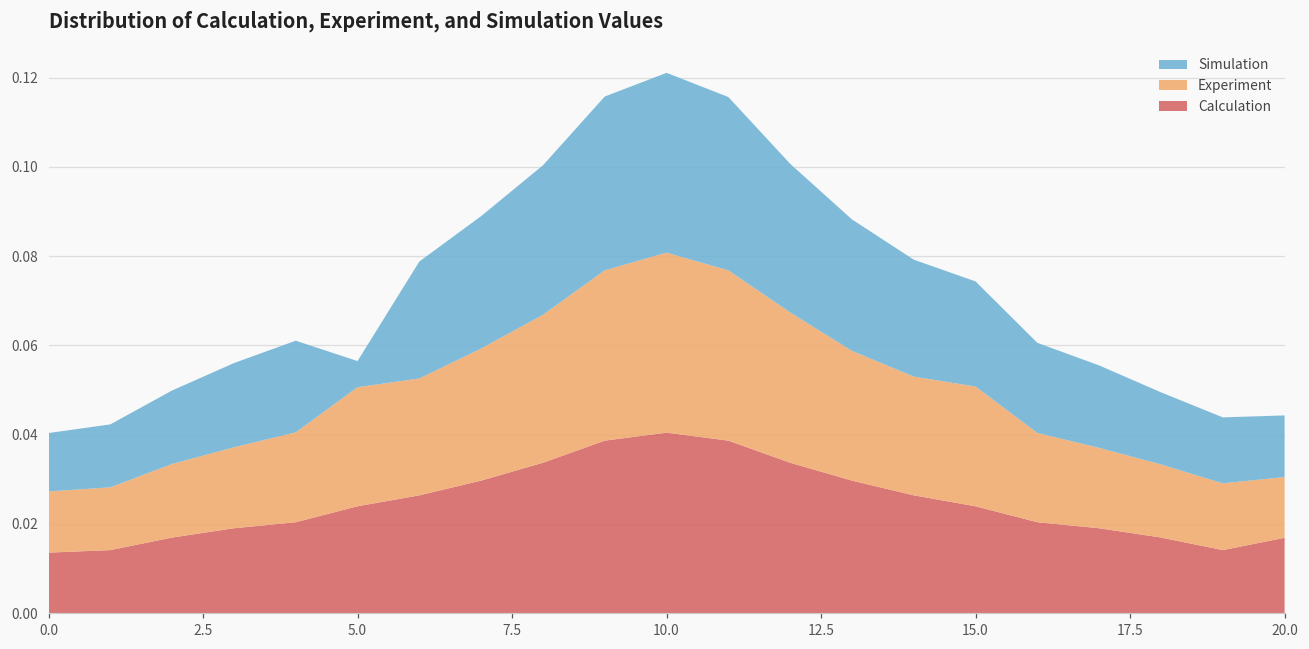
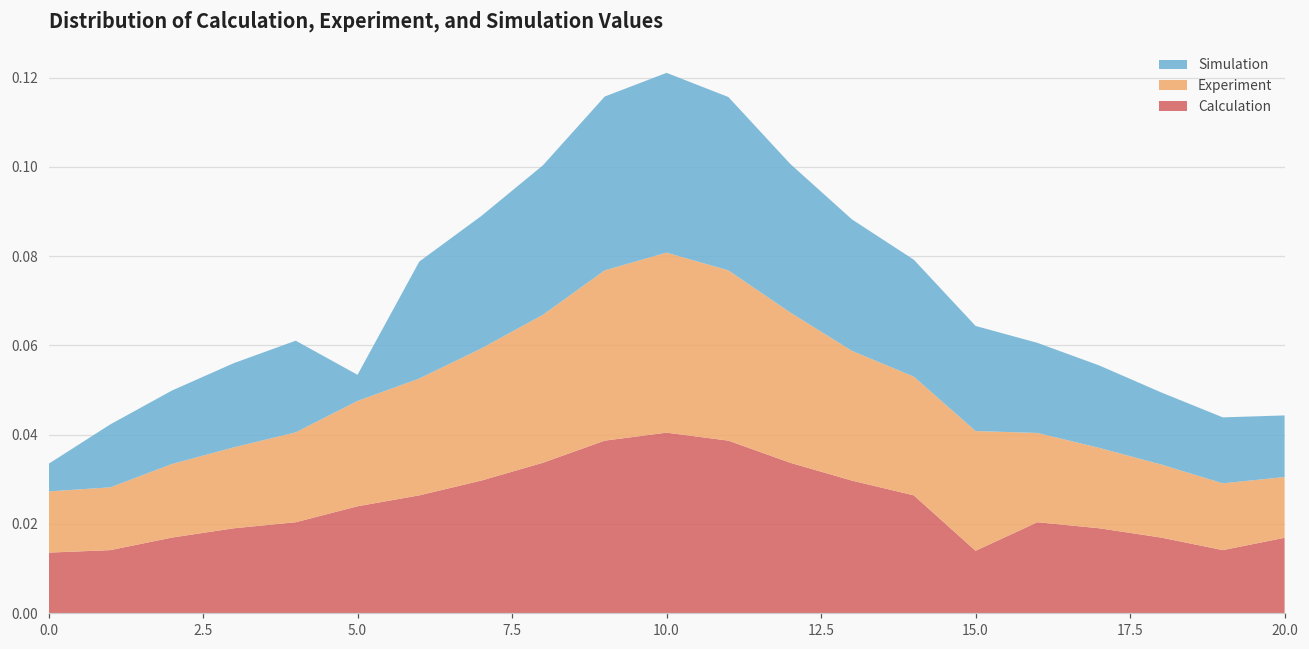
Simulation, 0.0: 0.013 -> 0.006
Experiment, 5.0: 0.027 -> 0.024
Calculation, 15.0: 0.024 -> 0.014
